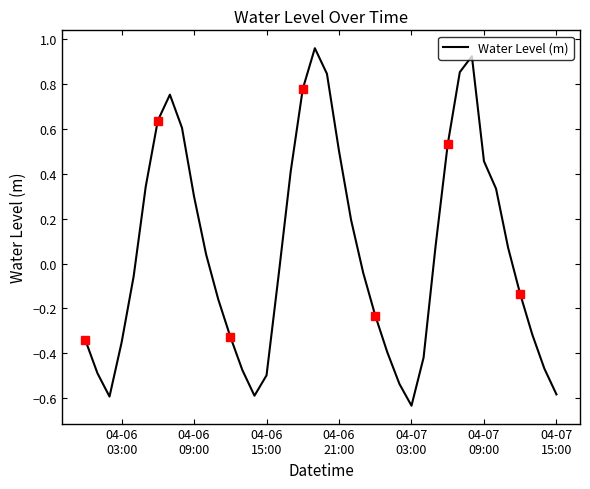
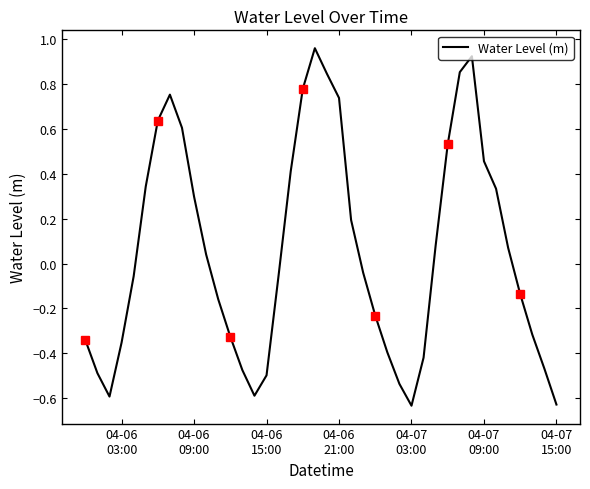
Water Level (m), 04-06 21:00: 0.50 -> 0.74
Water Level (m), 04-07 15:00: -0.58 -> -0.63
